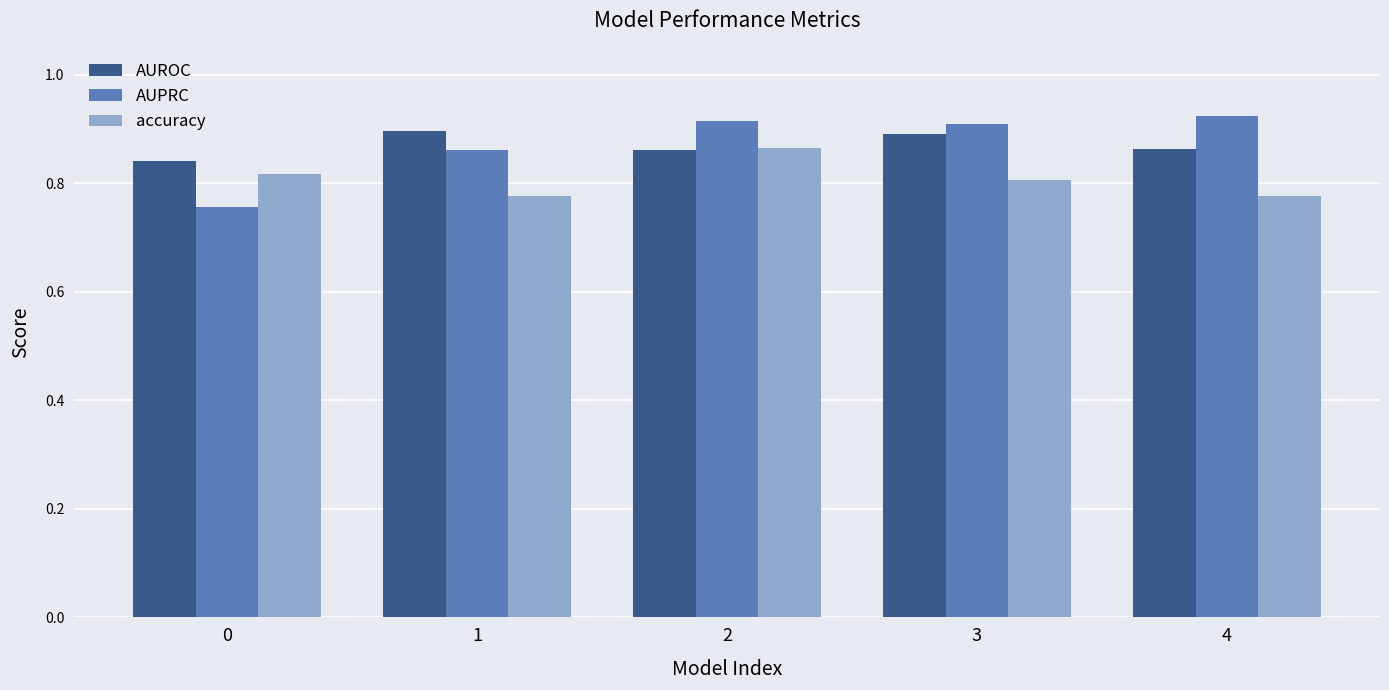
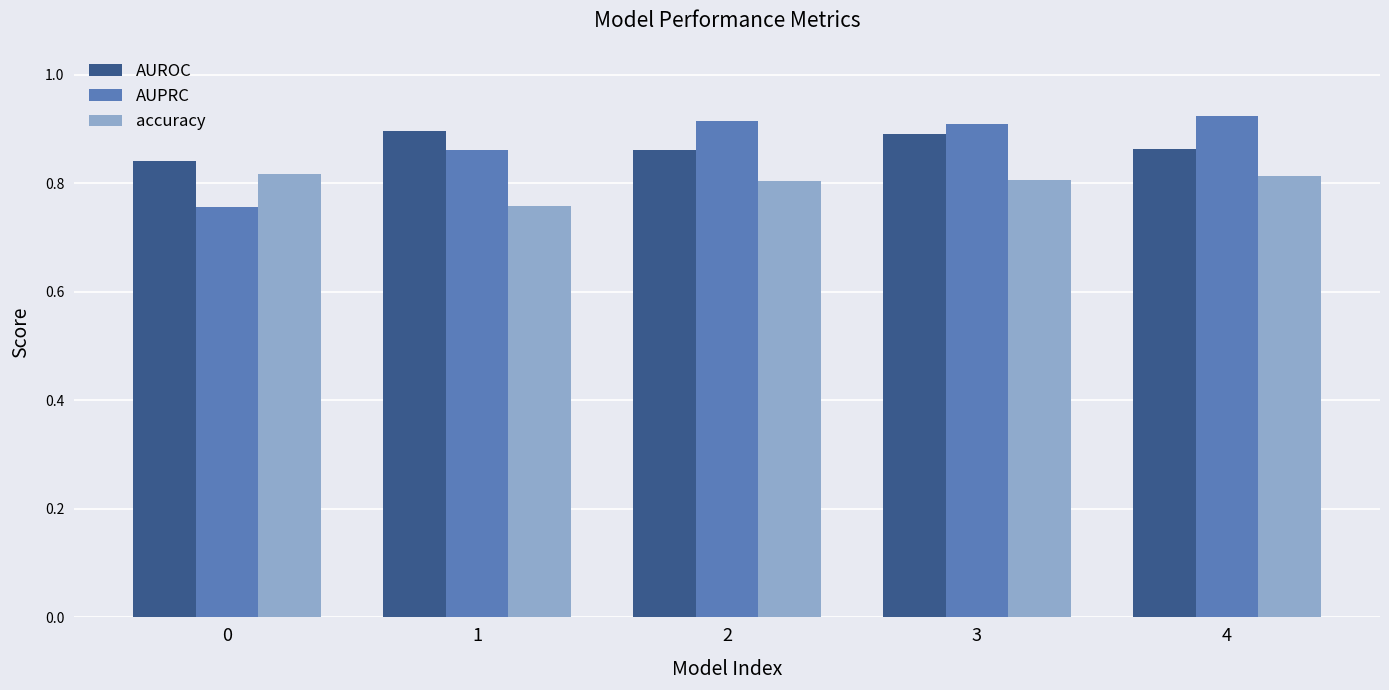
accuracy, 1: 0.78 -> 0.76
accuracy, 2: 0.87 -> 0.80
accuracy, 4: 0.78 -> 0.81
